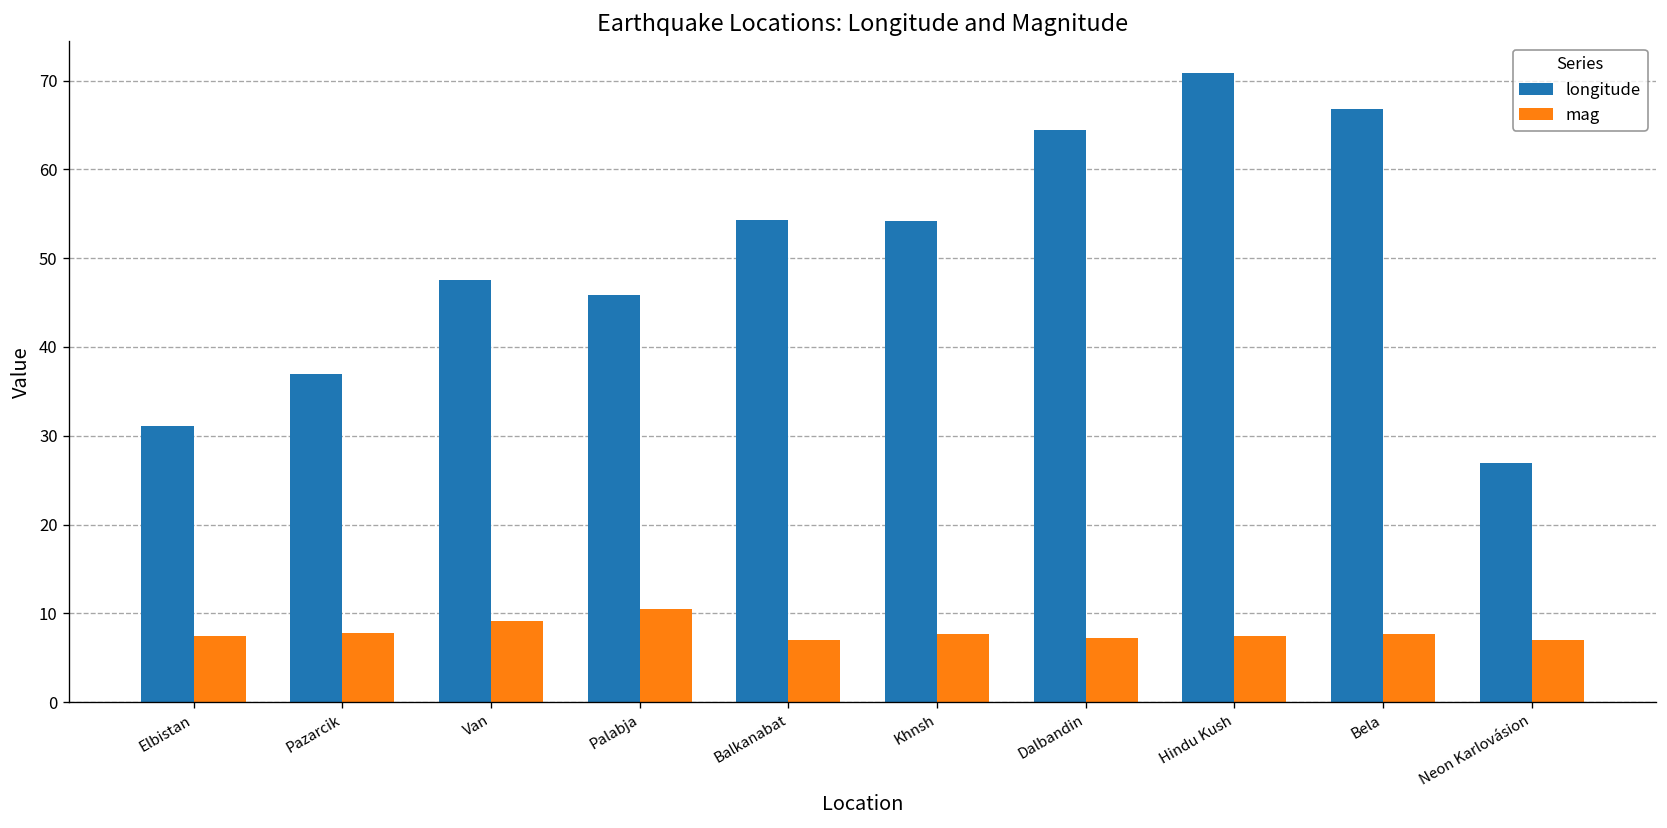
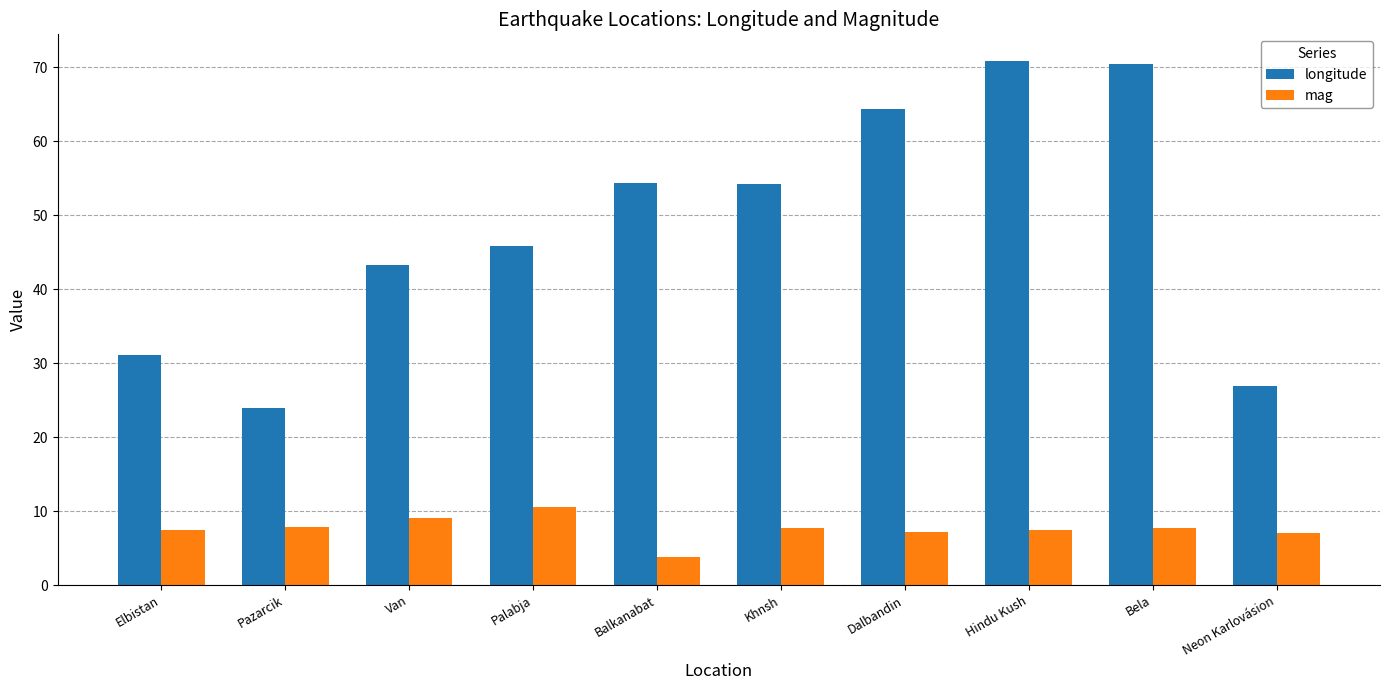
longitude, Pazarcik: 37 -> 24
longitude, Van: 48 -> 43
mag, Balkanabat: 7 -> 4
longitude, Bela: 67 -> 70
